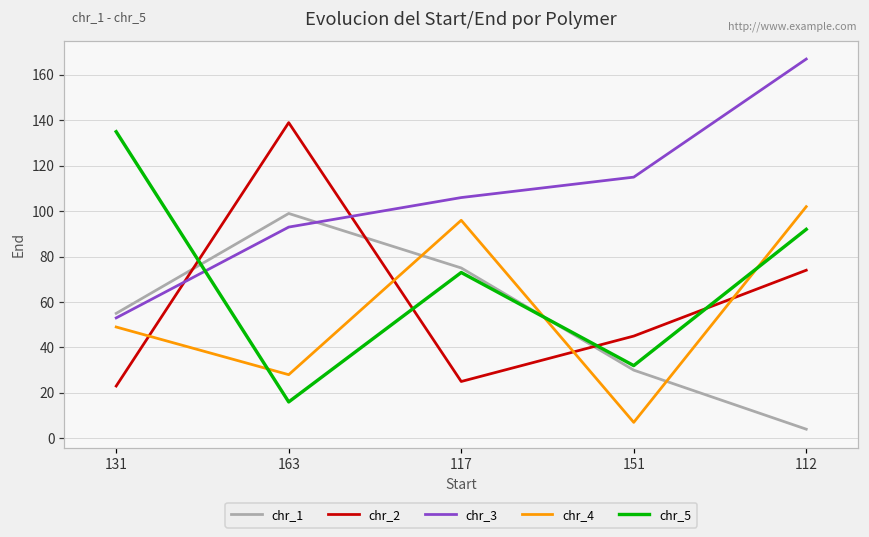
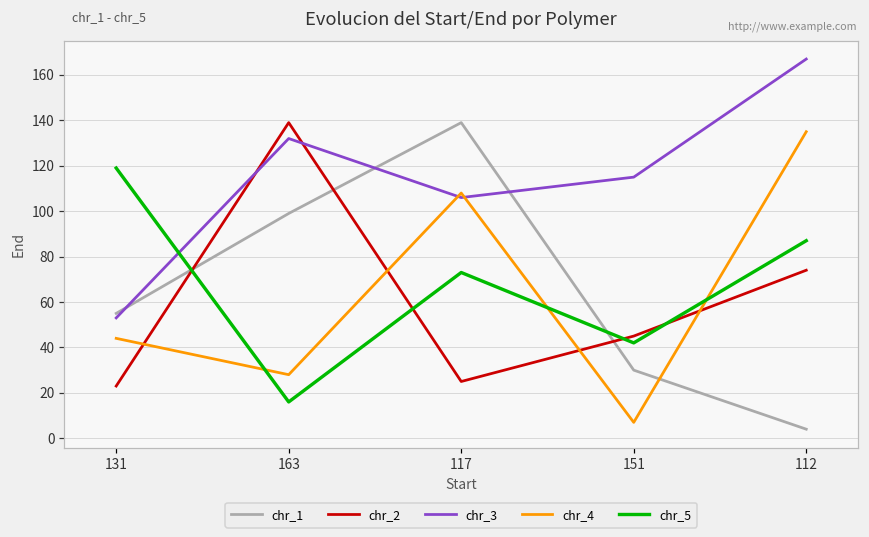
chr_4, 131: 49 -> 44
chr_5, 131: 135 -> 119
chr_3, 163: 93 -> 132
chr_1, 117: 75 -> 139
chr_4, 117: 96 -> 108
chr_5, 151: 32 -> 42
chr_4, 112: 102 -> 135
chr_5, 112: 92 -> 87
